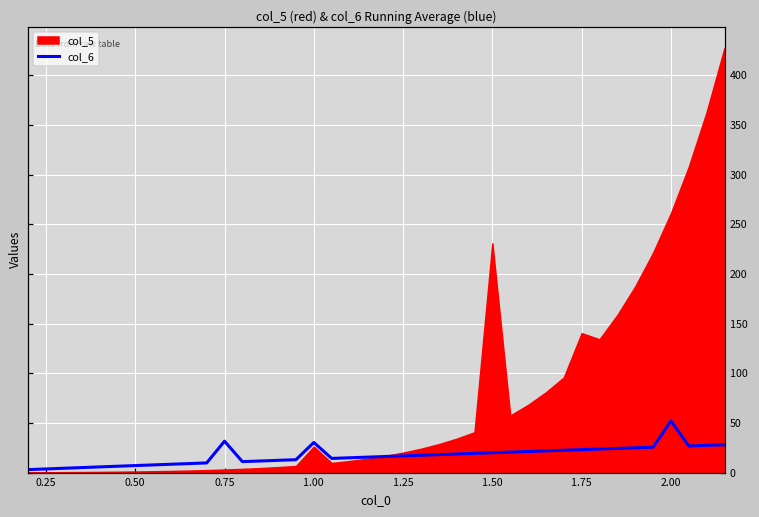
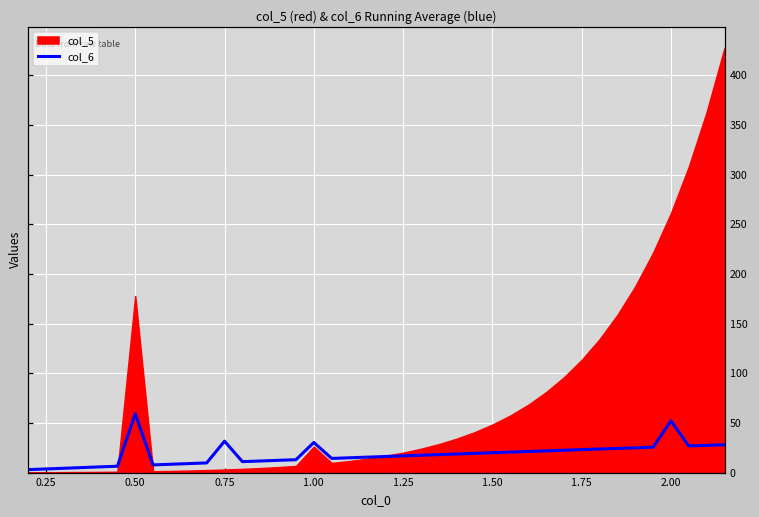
col_6, 0.50: 10 -> 60
col_5, 0.50: 0 -> 180
col_5, 1.50: 230 -> 50
col_5, 1.75: 140 -> 110
